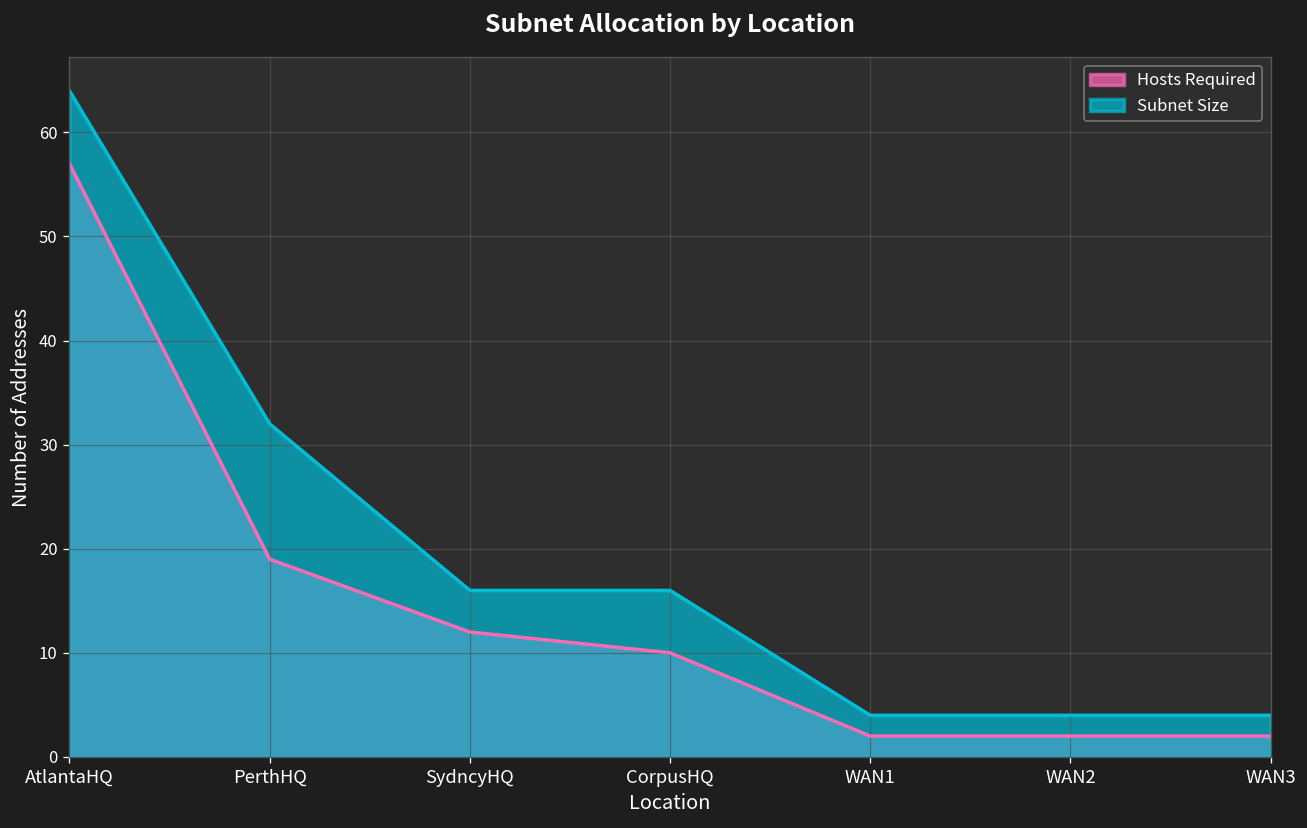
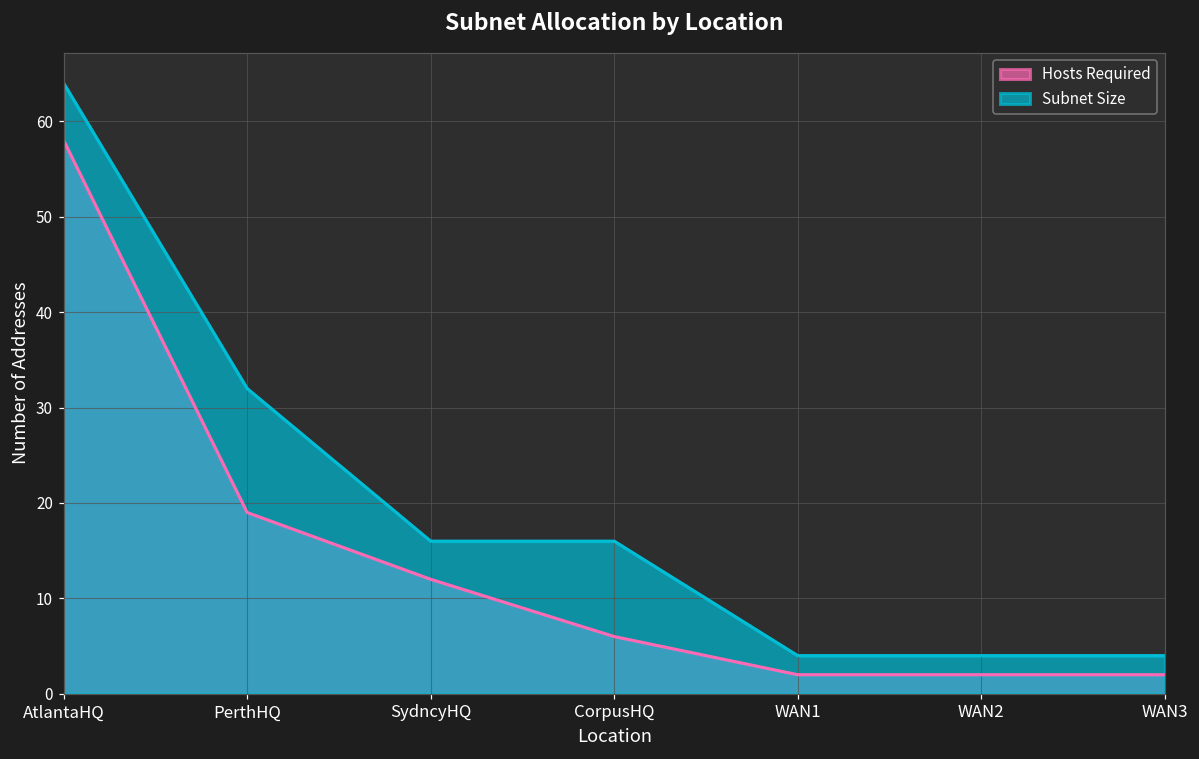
Hosts Required, AtlantaHQ: 57 -> 58
Hosts Required, CorpusHQ: 10 -> 6
